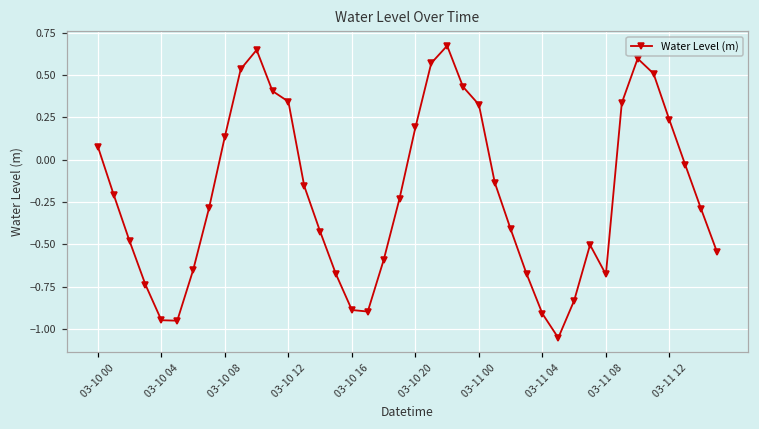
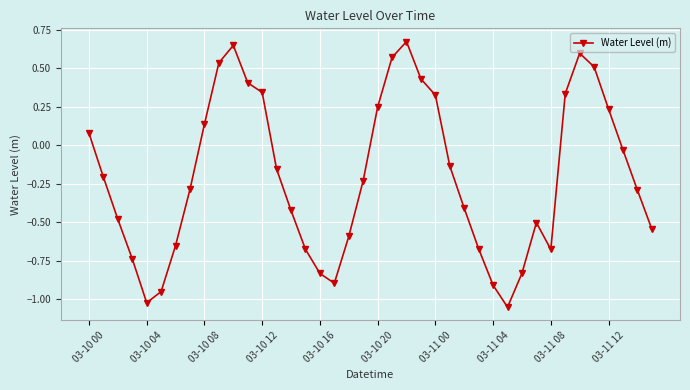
03-10 04: -0.95 -> -1.02
03-10 16: -0.89 -> -0.83
03-10 20: 0.19 -> 0.25
